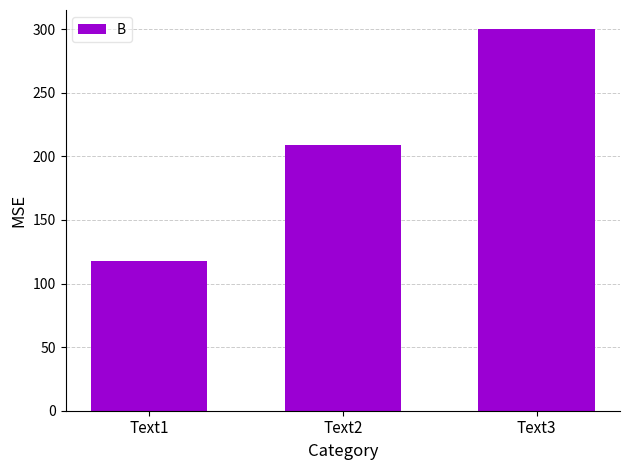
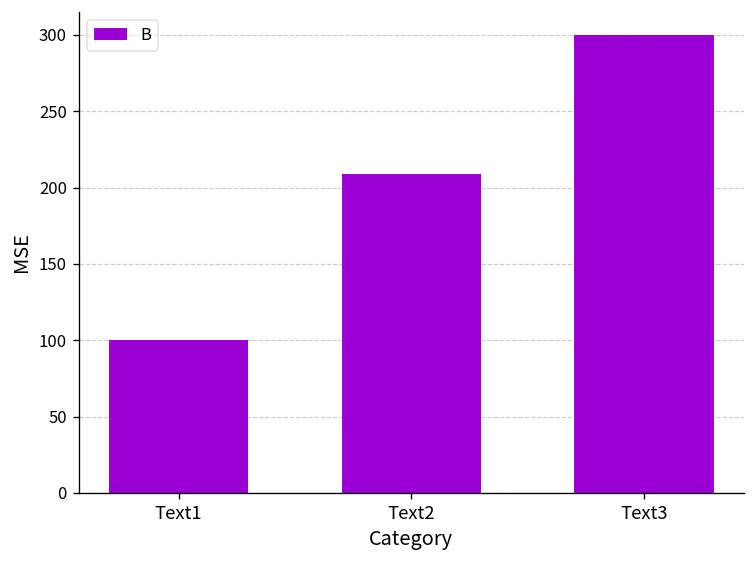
Text1: 118 -> 100
